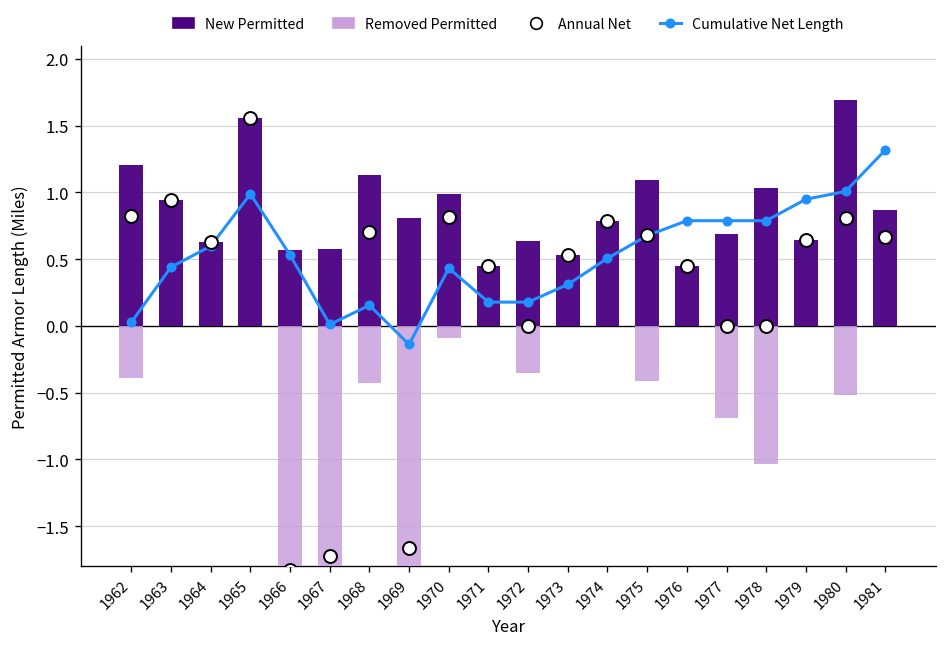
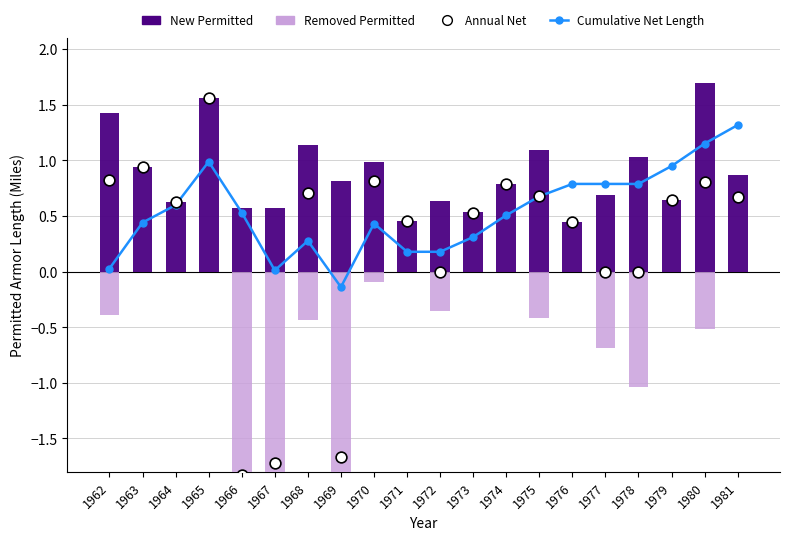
New Permitted, 1962: 1.21 -> 1.43
Cumulative Net Length, 1968: 0.15 -> 0.28
Cumulative Net Length, 1980: 1.01 -> 1.15
